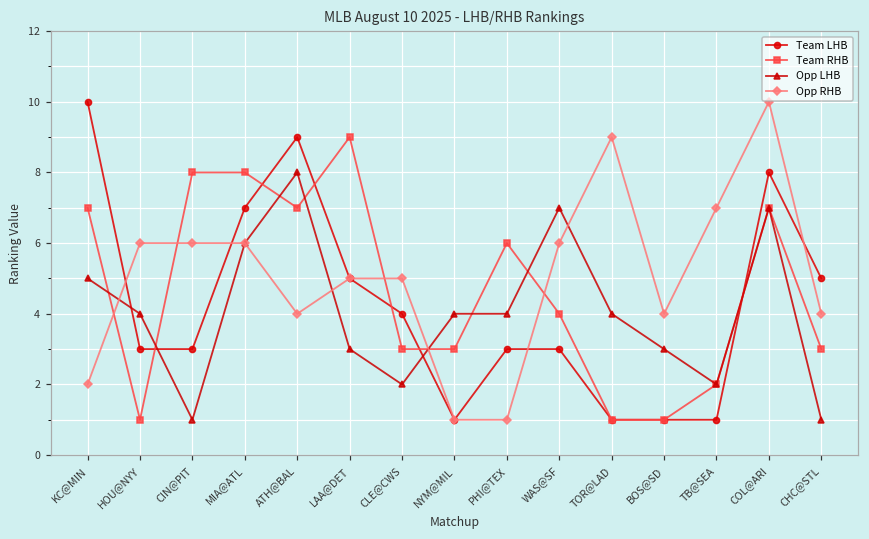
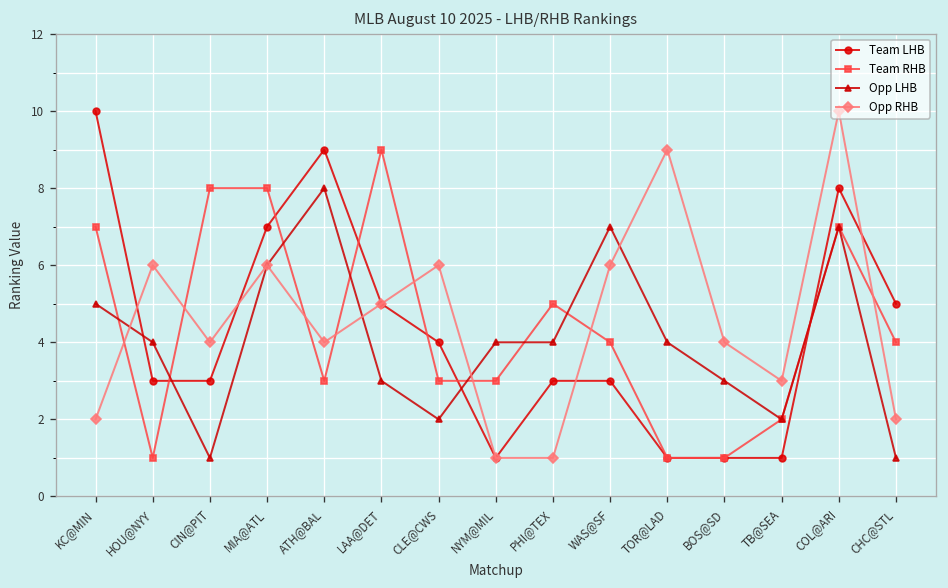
Opp RHB, CIN@PIT: 6 -> 4
Team RHB, ATH@BAL: 7 -> 3
Opp RHB, CLE@CWS: 5 -> 6
Team RHB, PHI@TEX: 6 -> 5
Opp RHB, TB@SEA: 7 -> 3
Team RHB, CHC@STL: 3 -> 4
Opp RHB, CHC@STL: 4 -> 2
